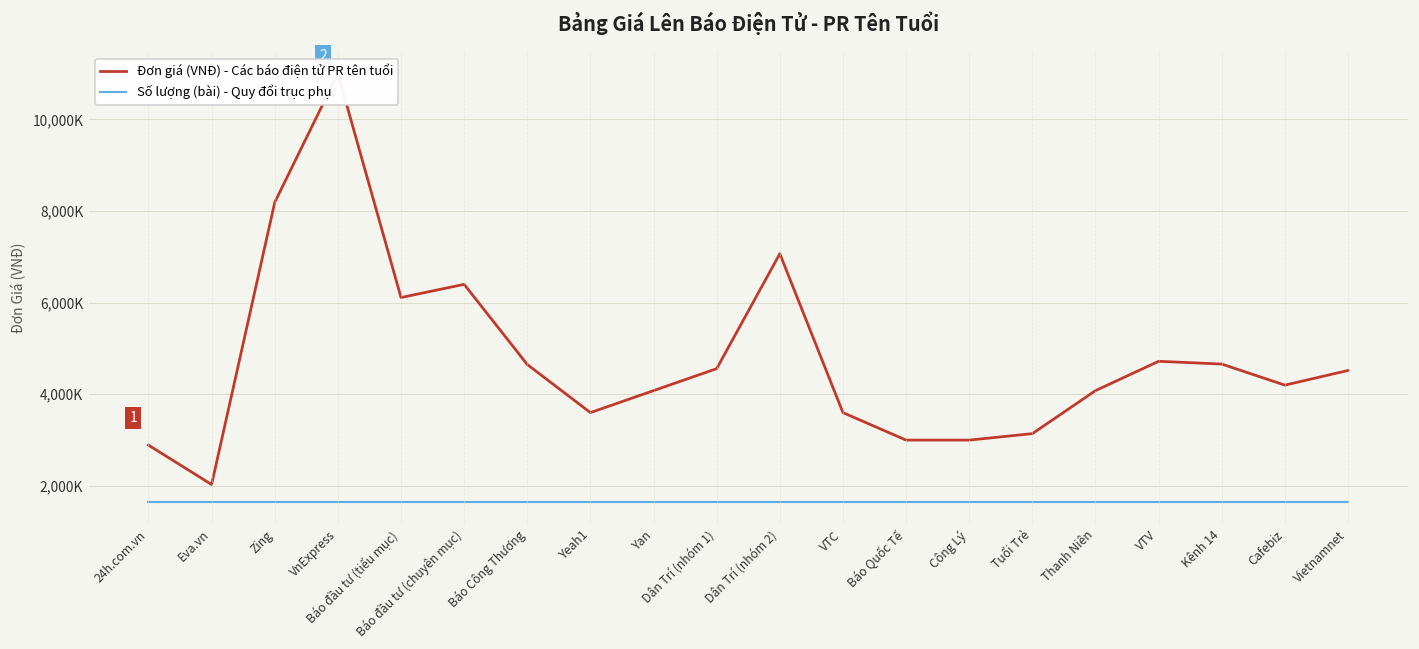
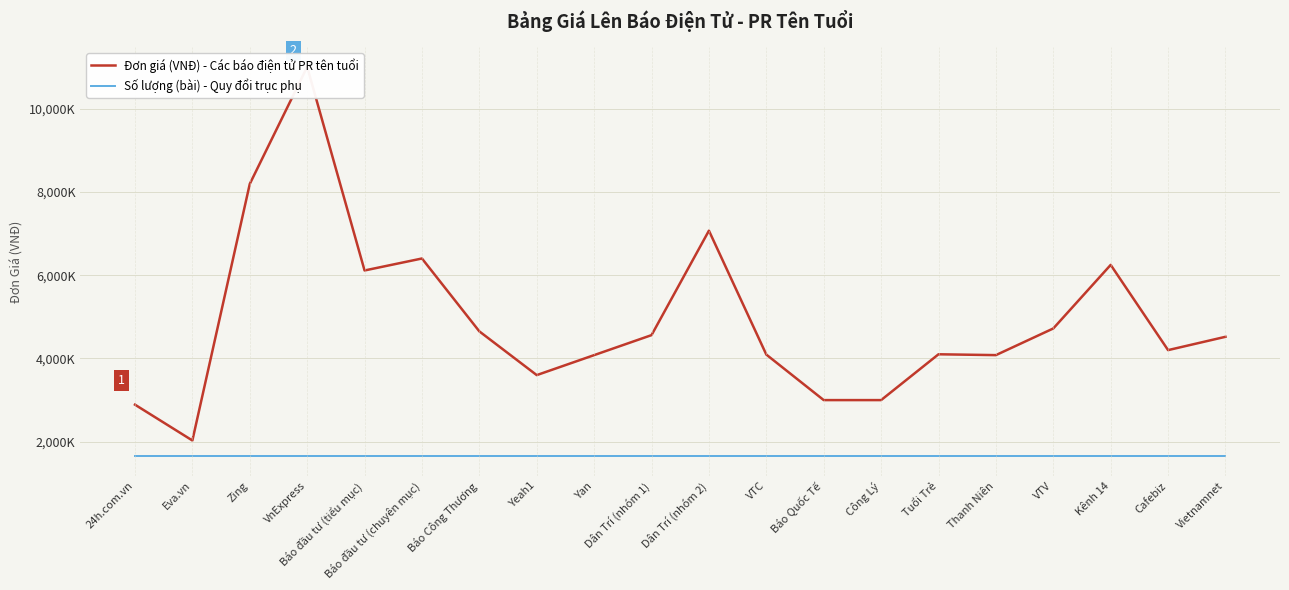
Đơn giá (VNĐ) - Các báo điện tử PR tên tuổi, VTC: 3,600,000 -> 4,100,000
Đơn giá (VNĐ) - Các báo điện tử PR tên tuổi, Tuổi Trẻ: 3,100,000 -> 4,100,000
Đơn giá (VNĐ) - Các báo điện tử PR tên tuổi, Kênh 14: 4,700,000 -> 6,200,000
